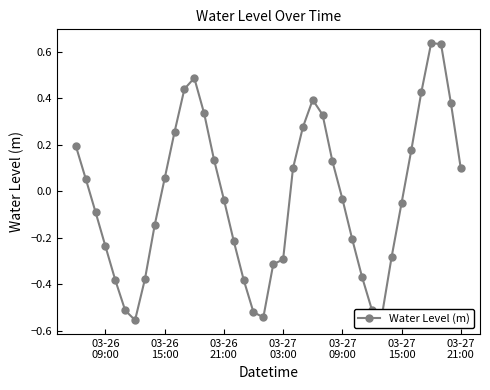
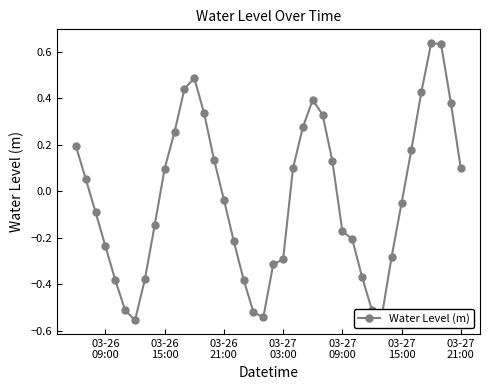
03-26 15:00: 0.06 -> 0.10
03-27 09:00: -0.03 -> -0.17
